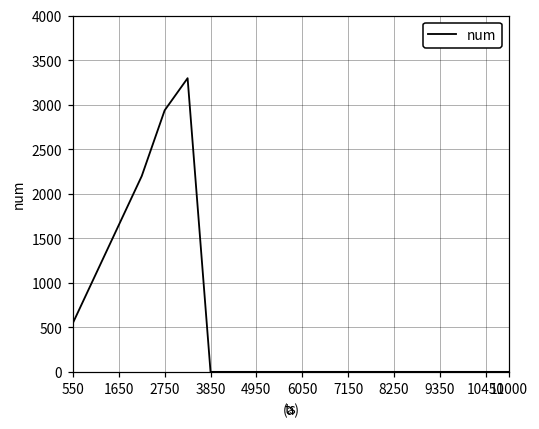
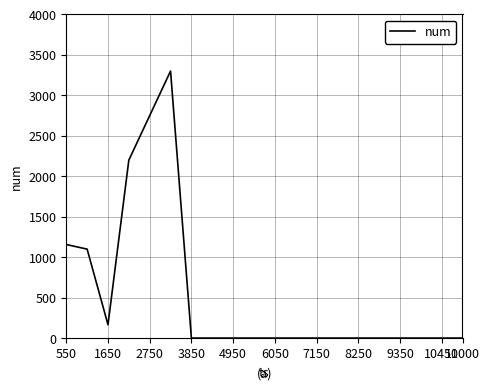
550: 600 -> 1200
1650: 1700 -> 200
2750: 2900 -> 2800
